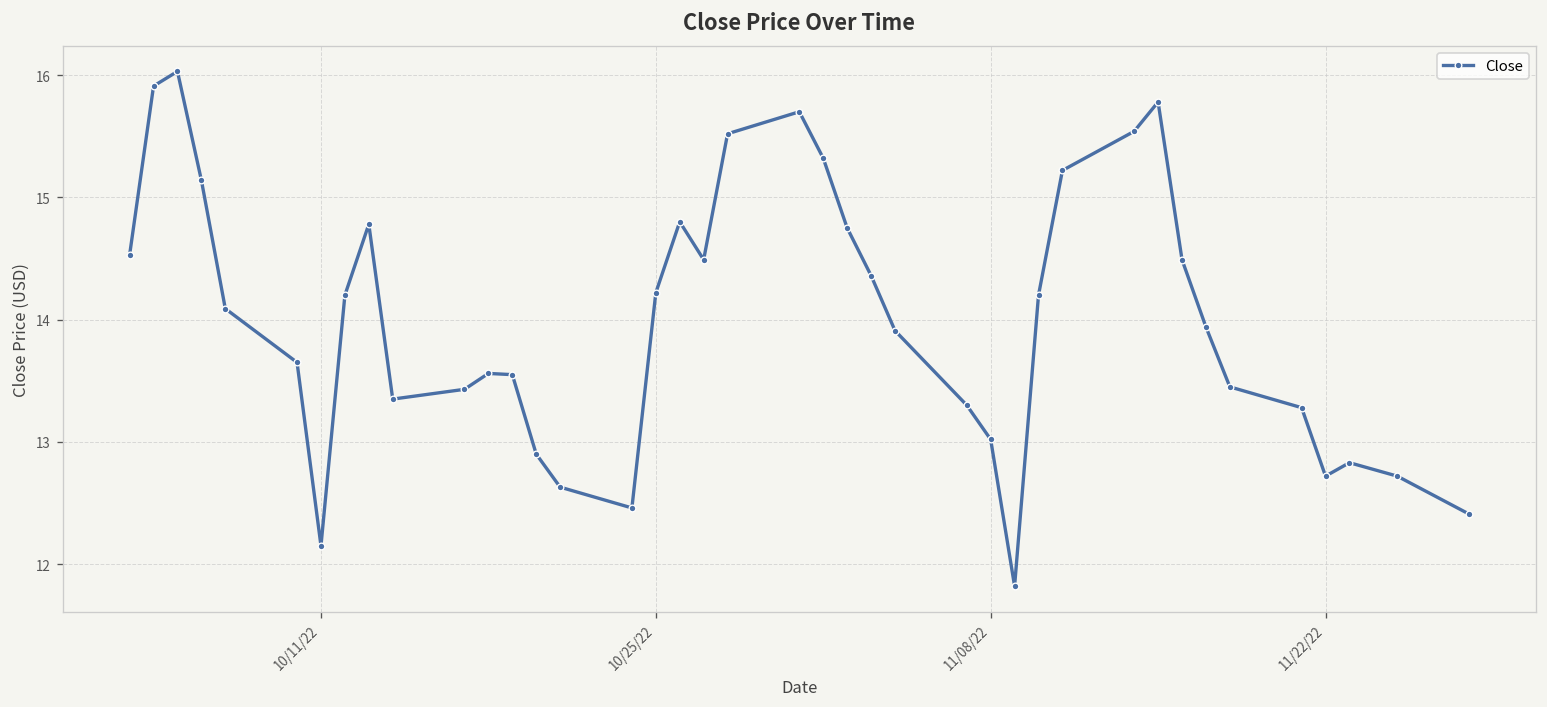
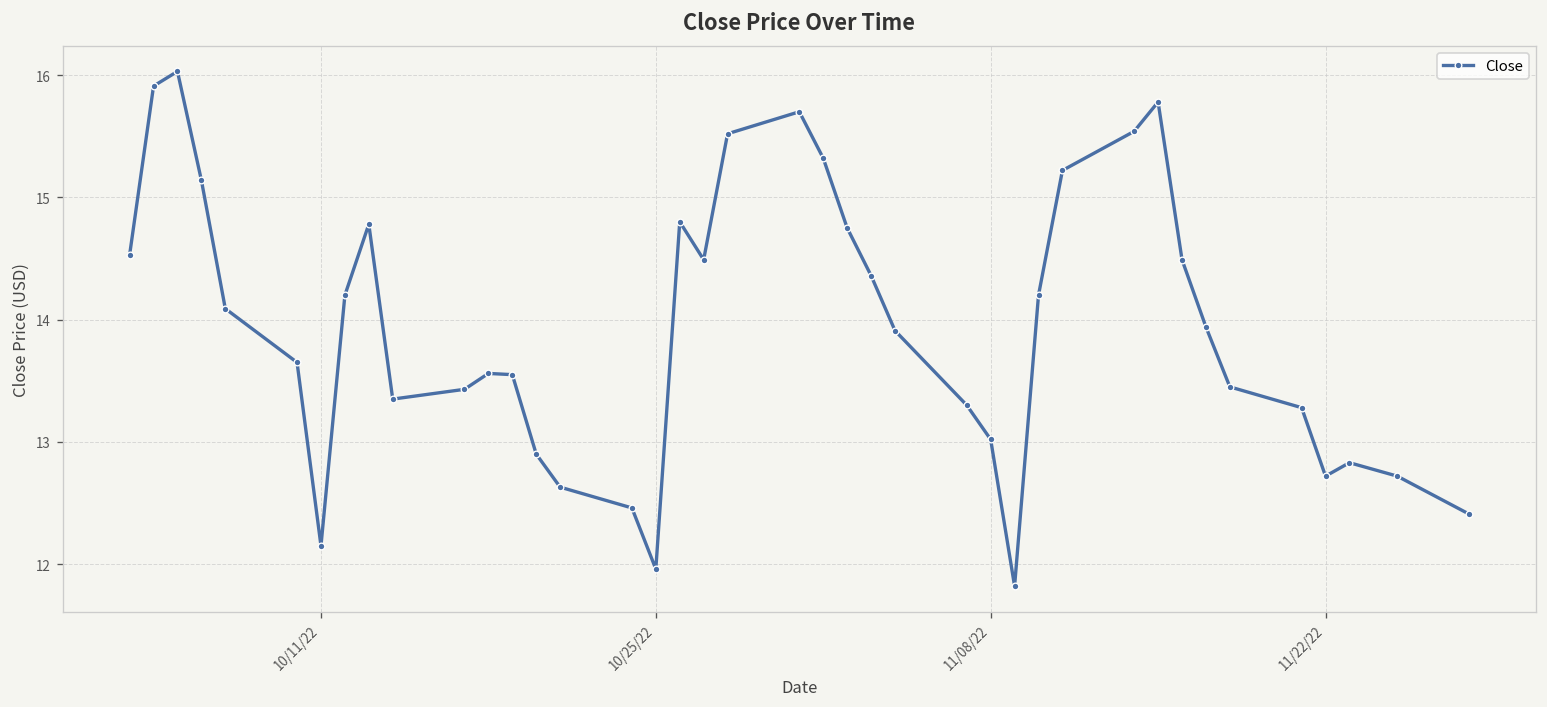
10/25/22: 14.22 -> 11.96
